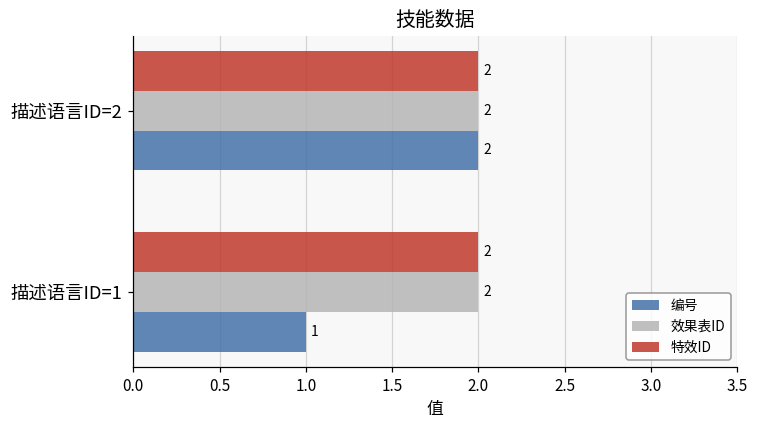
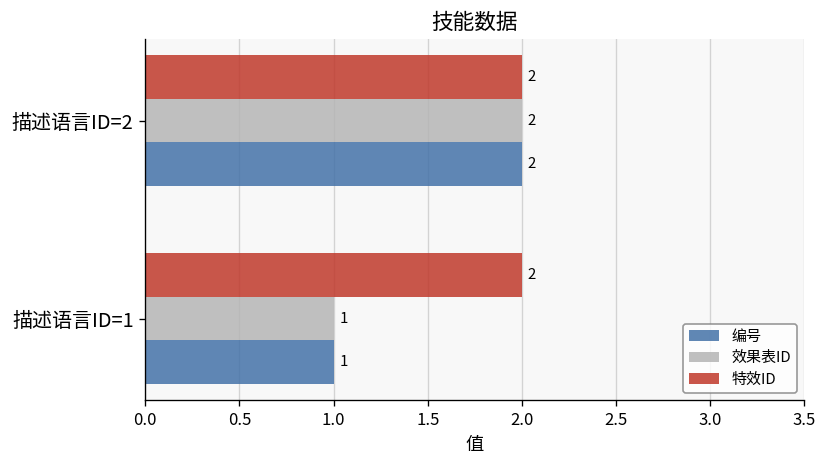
效果表ID, 描述语言ID=1: 2 -> 1
